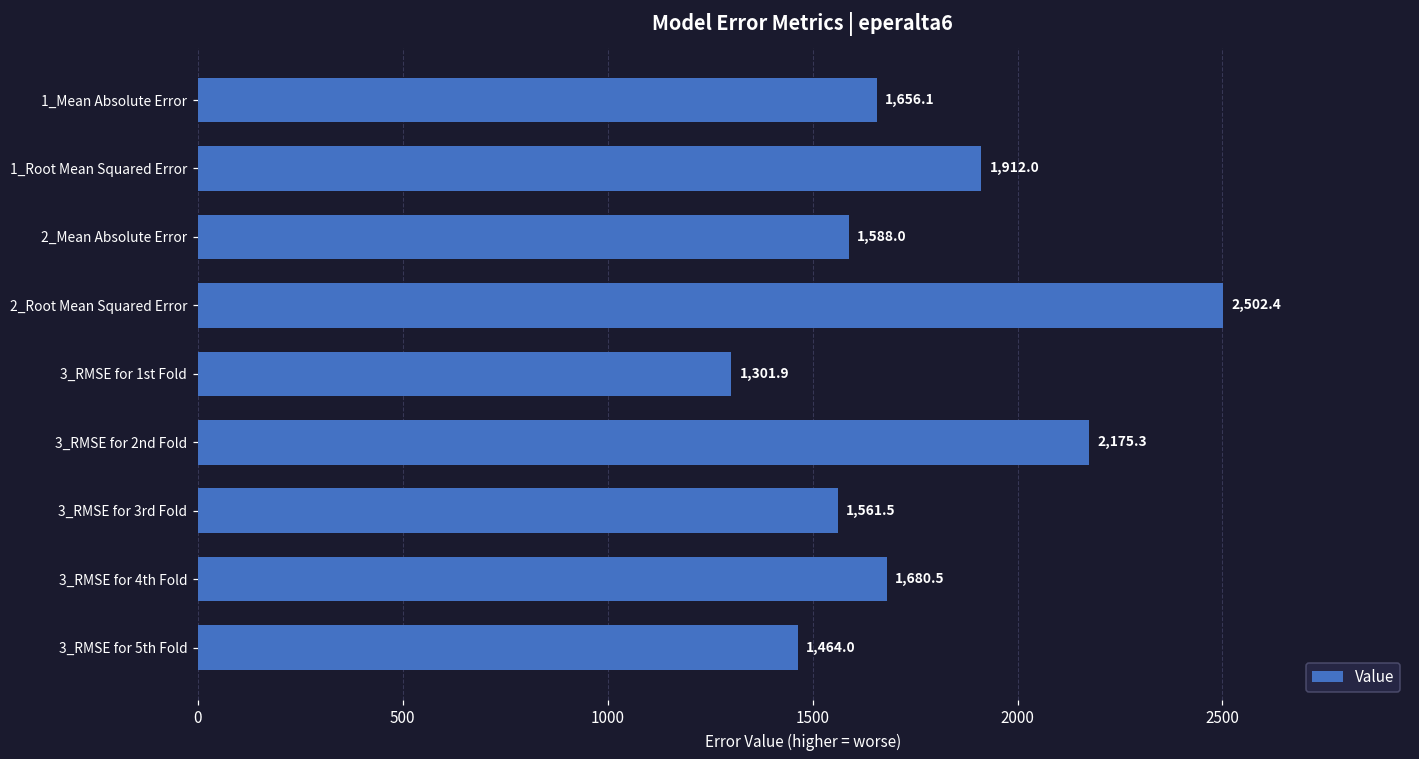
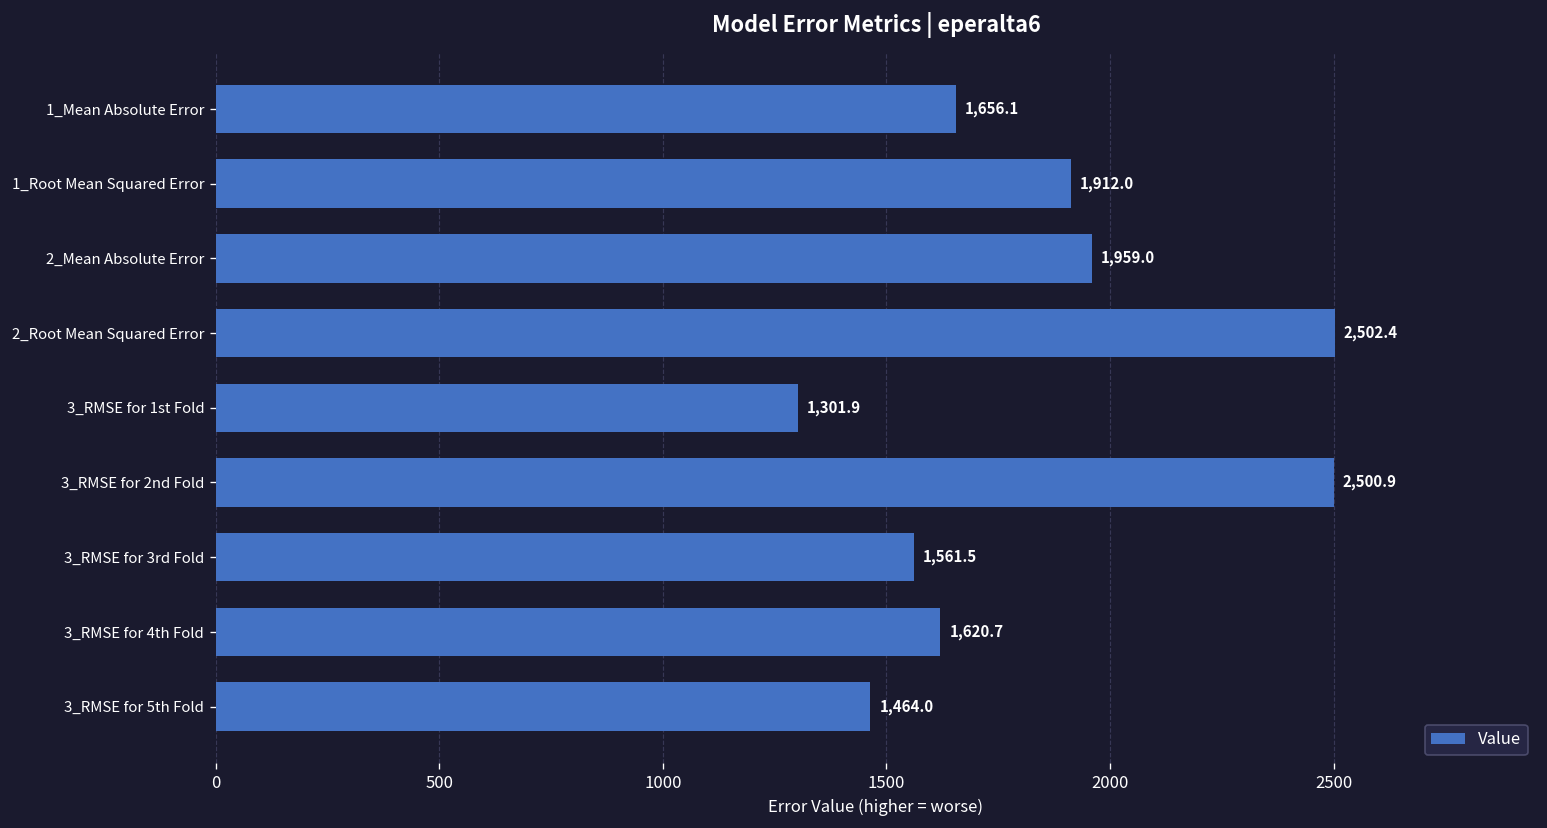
2_Mean Absolute Error: 1,588.0 -> 1,959.0
3_RMSE for 2nd Fold: 2,175.3 -> 2,500.9
3_RMSE for 4th Fold: 1,680.5 -> 1,620.7
